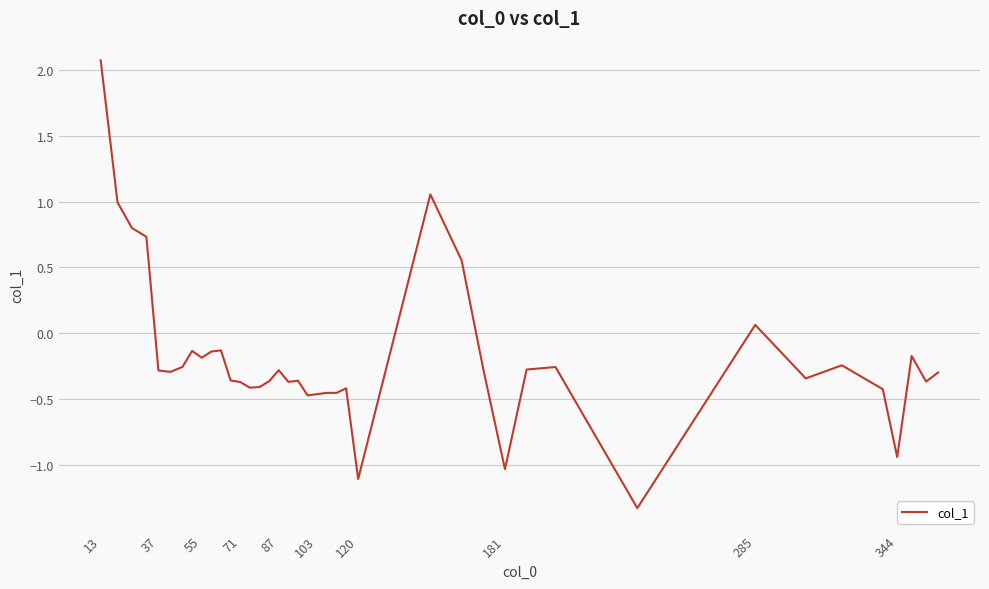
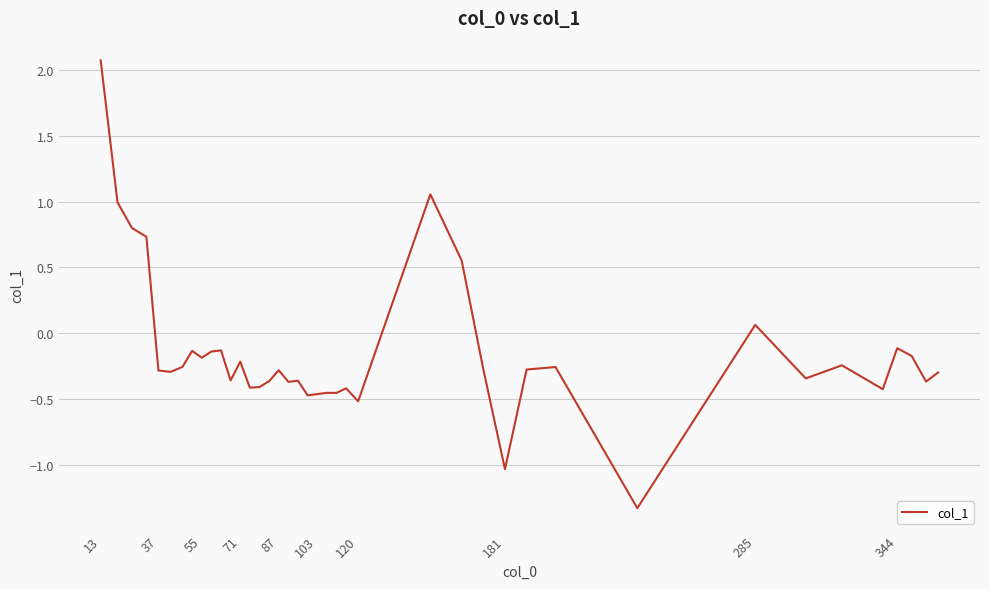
71: -0.37 -> -0.22
120: -1.11 -> -0.52
344: -0.94 -> -0.11
